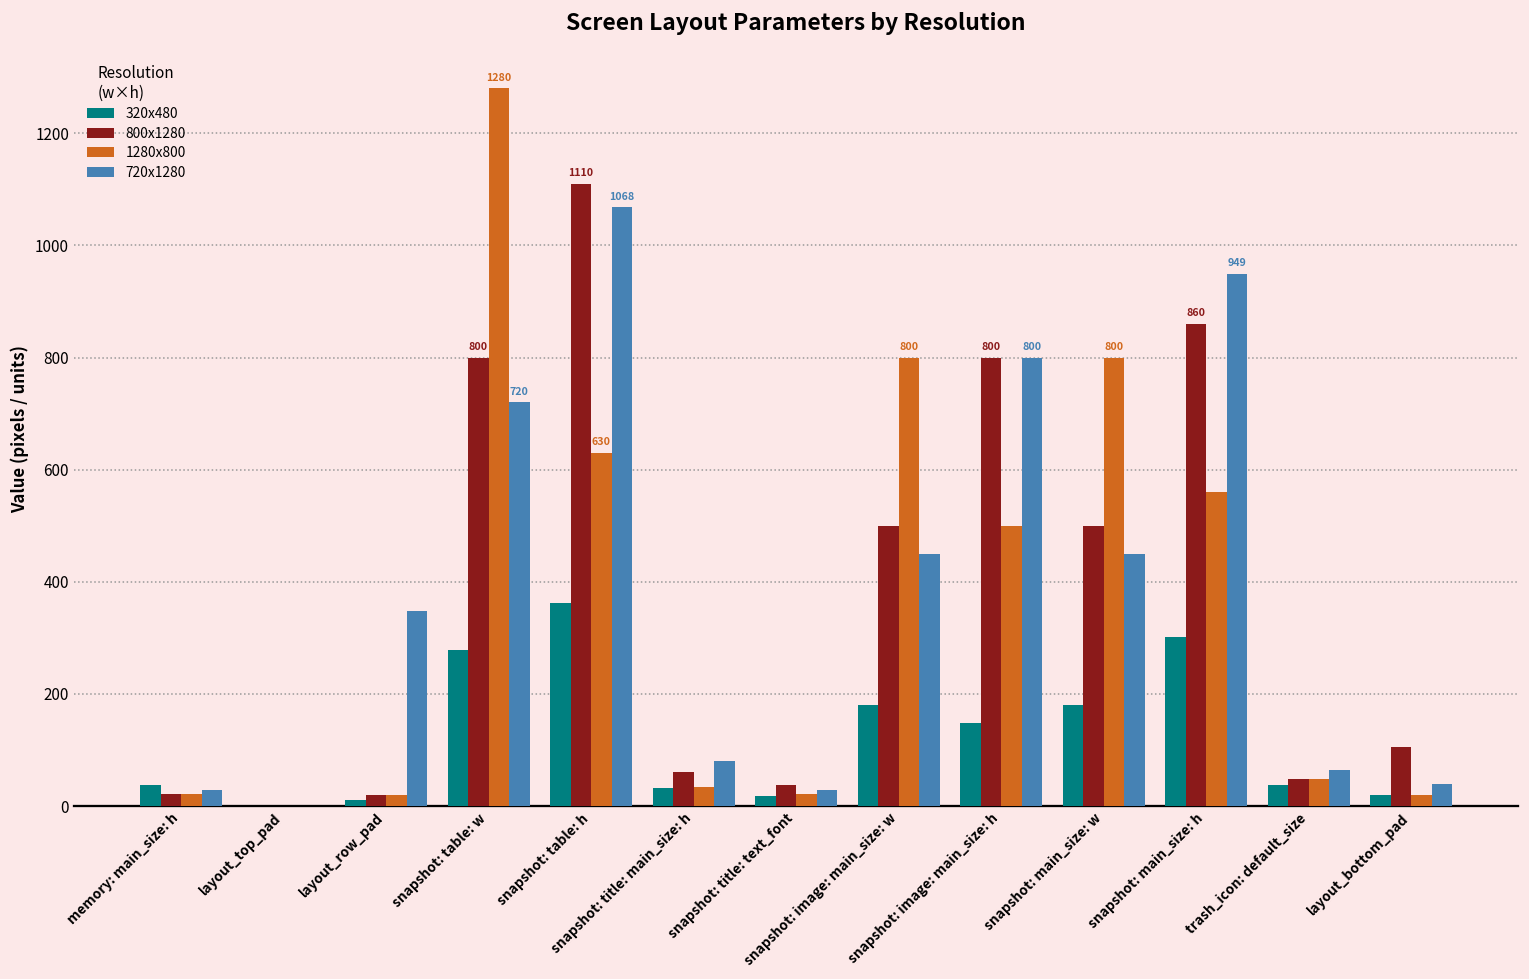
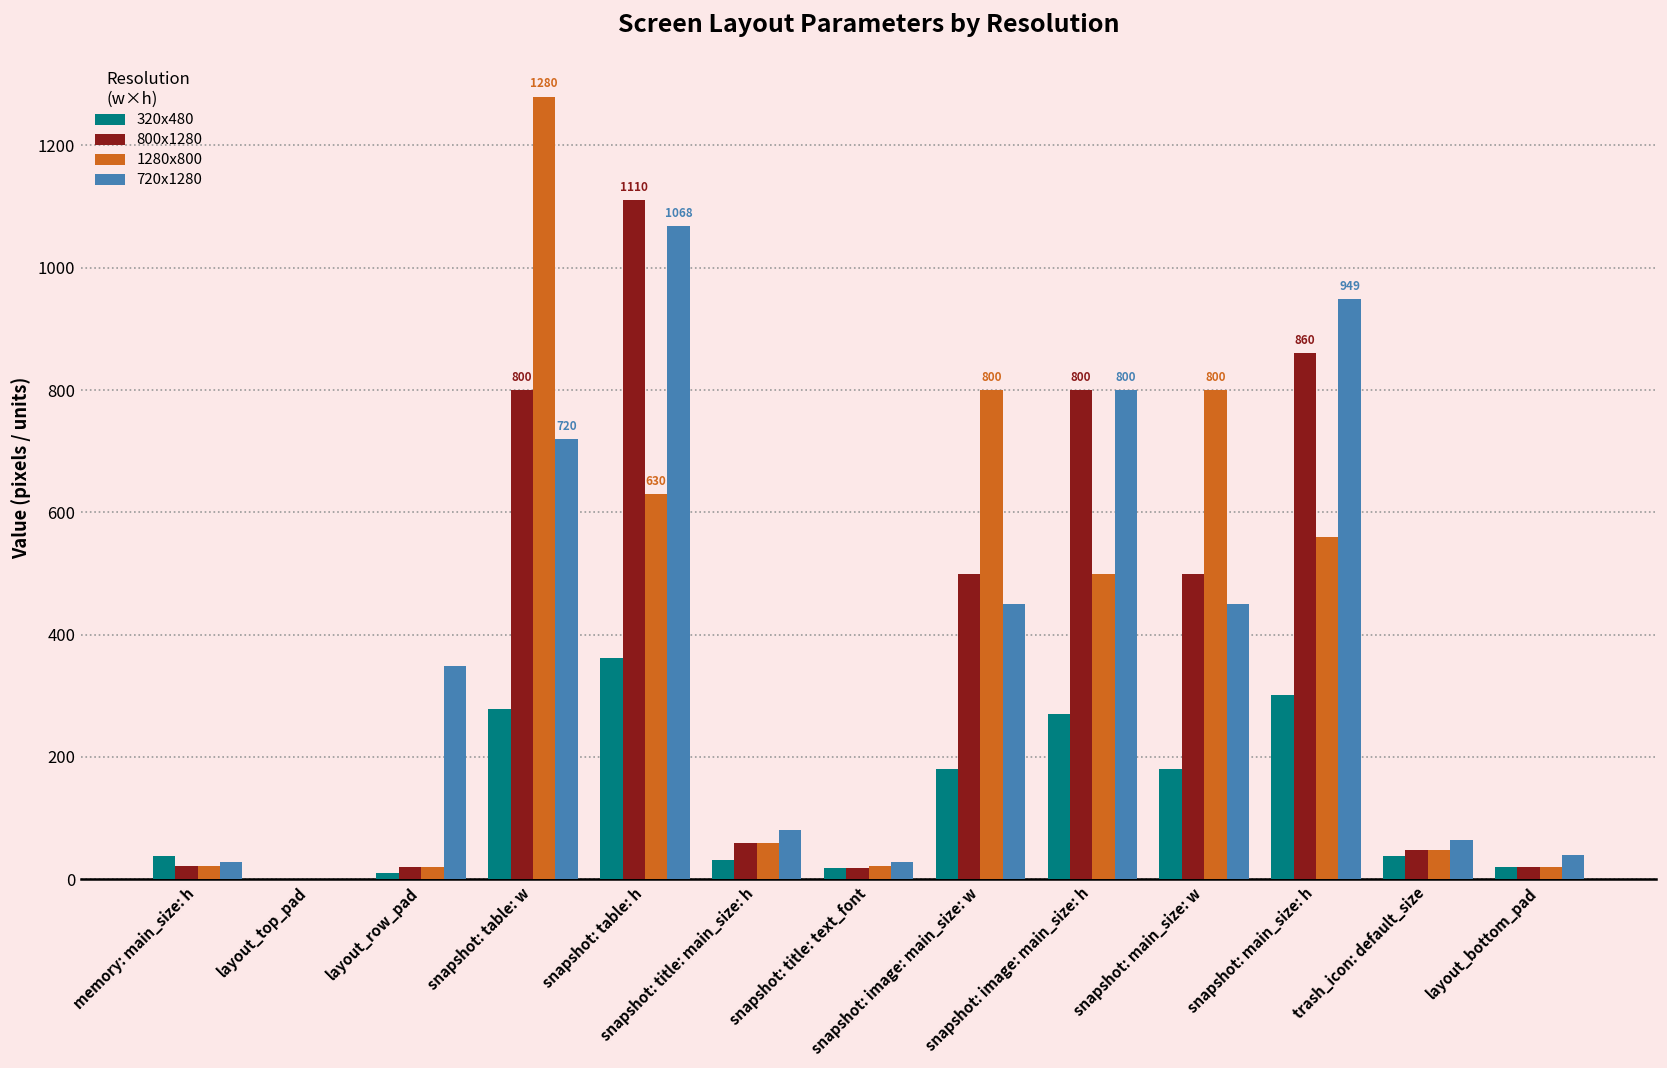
1280x800, snapshot: title: main_size: h: 30 -> 60
800x1280, snapshot: title: text_font: 40 -> 20
320x480, snapshot: image: main_size: h: 150 -> 270
800x1280, layout_bottom_pad: 110 -> 20
